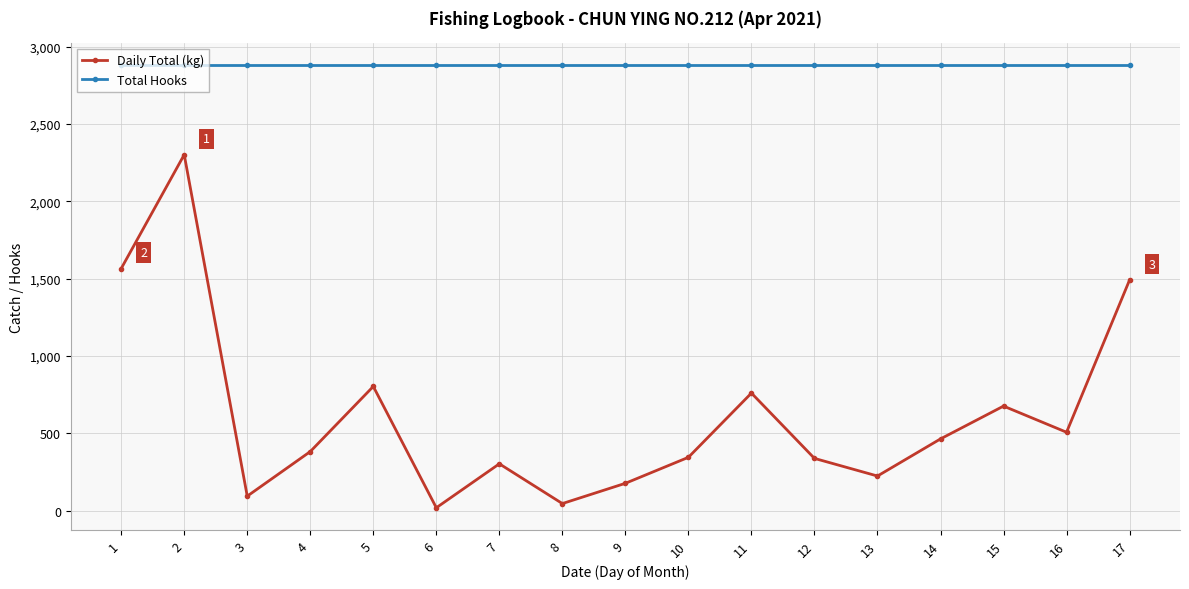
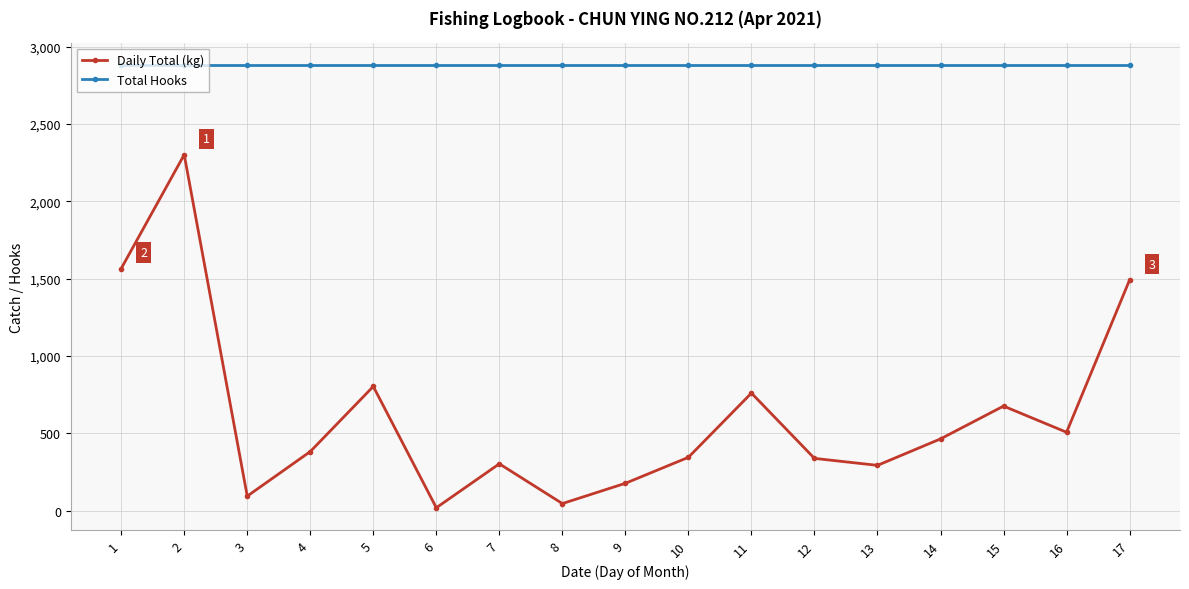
Daily Total (kg), 13: 220 -> 290
